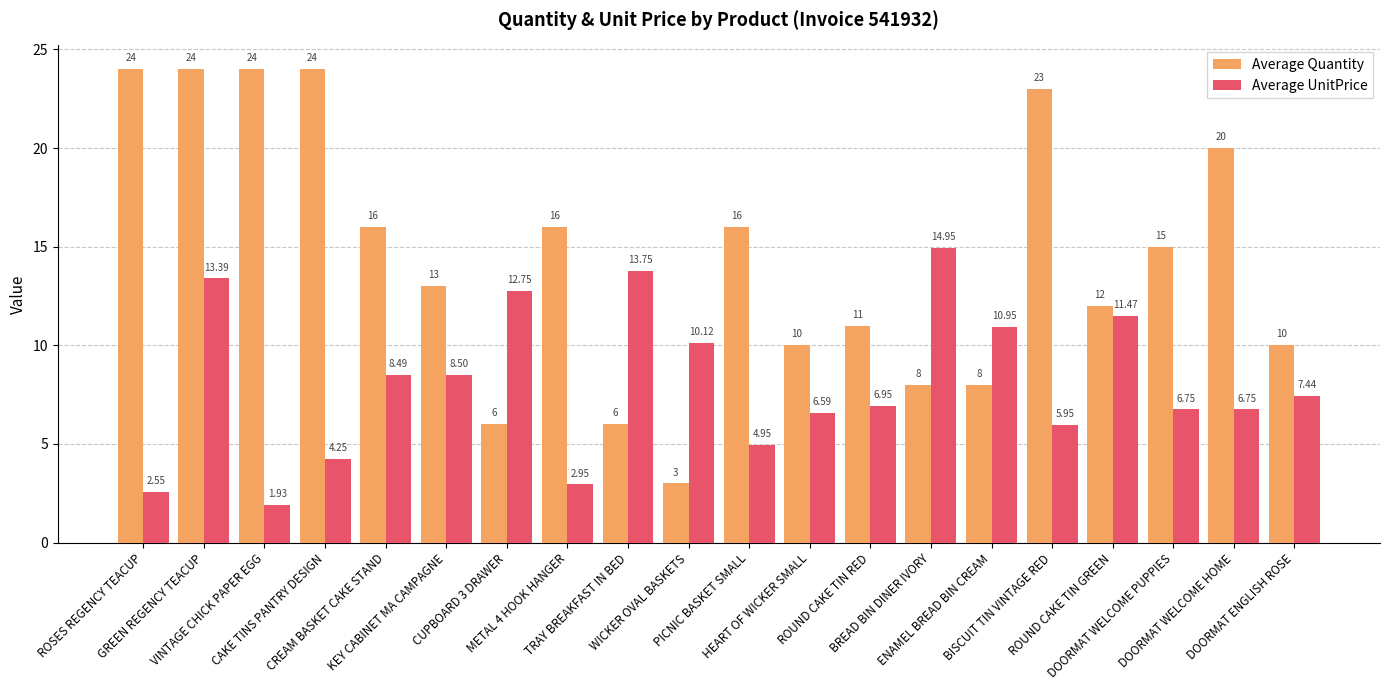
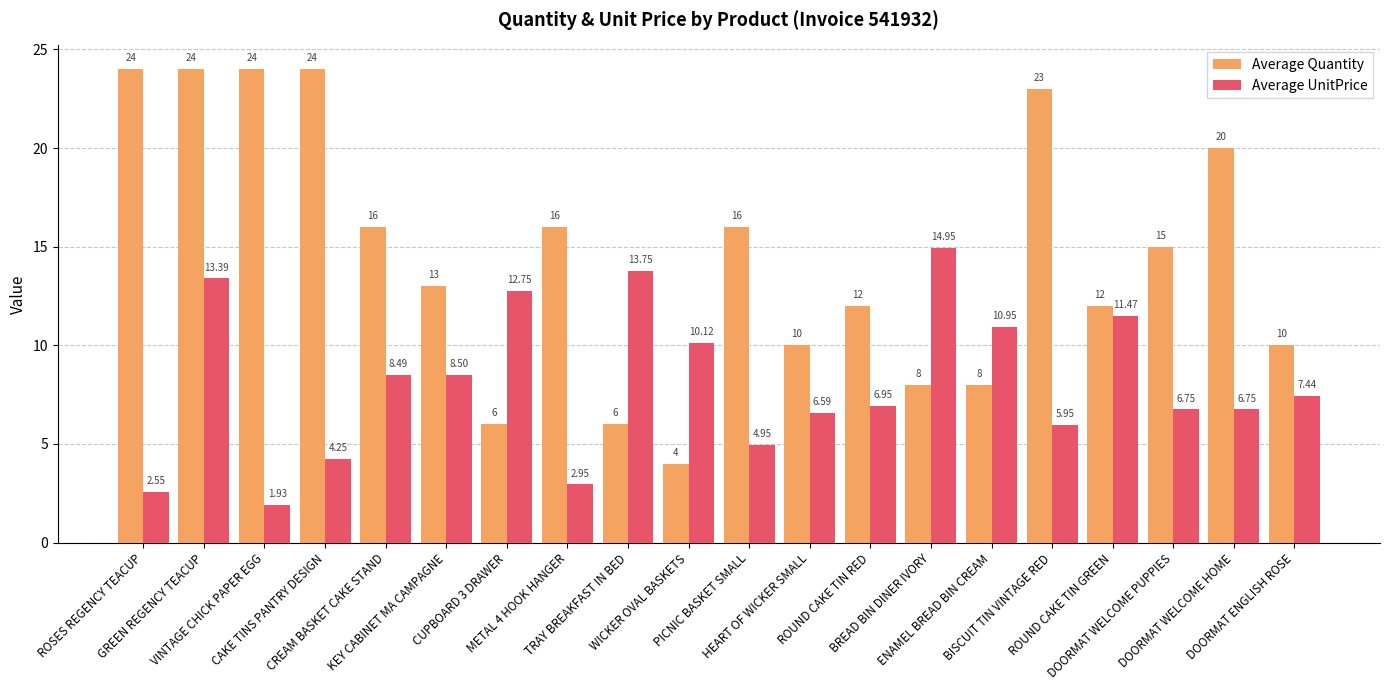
Average Quantity, WICKER OVAL BASKETS: 3 -> 4
Average Quantity, ROUND CAKE TIN RED: 11 -> 12
